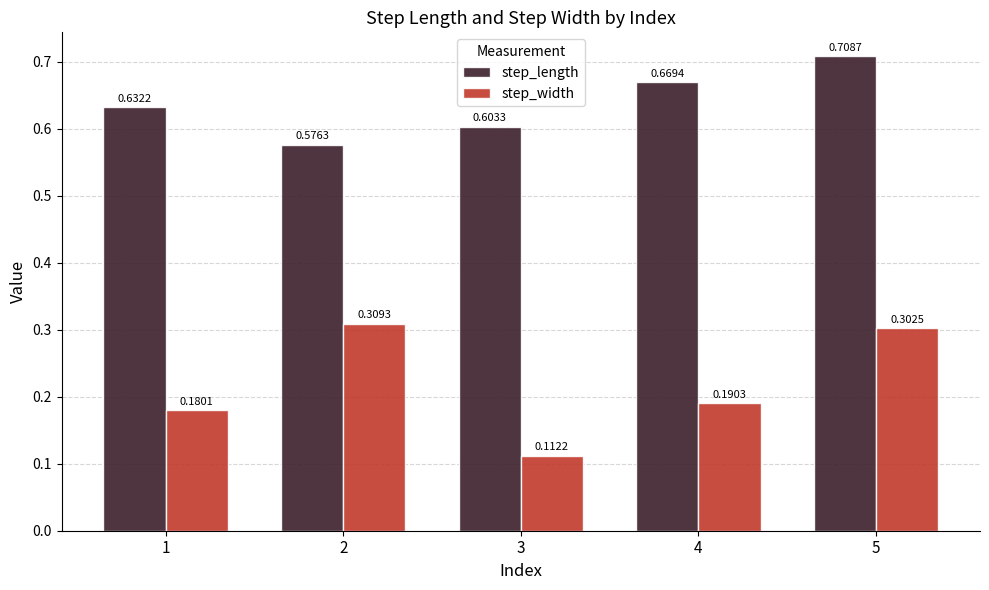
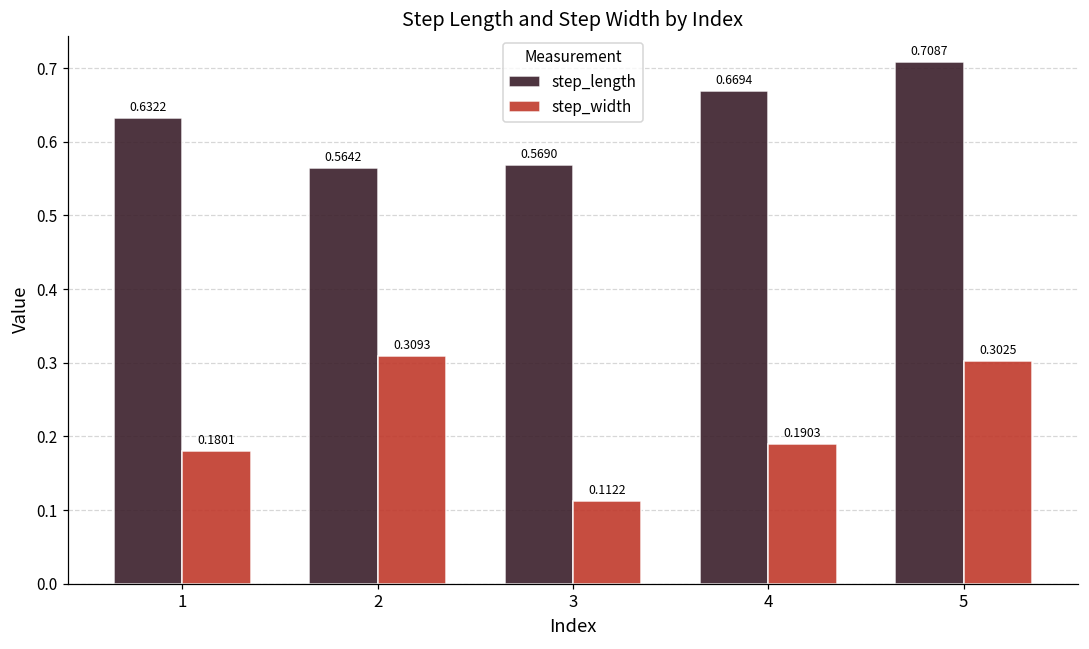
step_length, 2: 0.5763 -> 0.5642
step_length, 3: 0.6033 -> 0.5690
